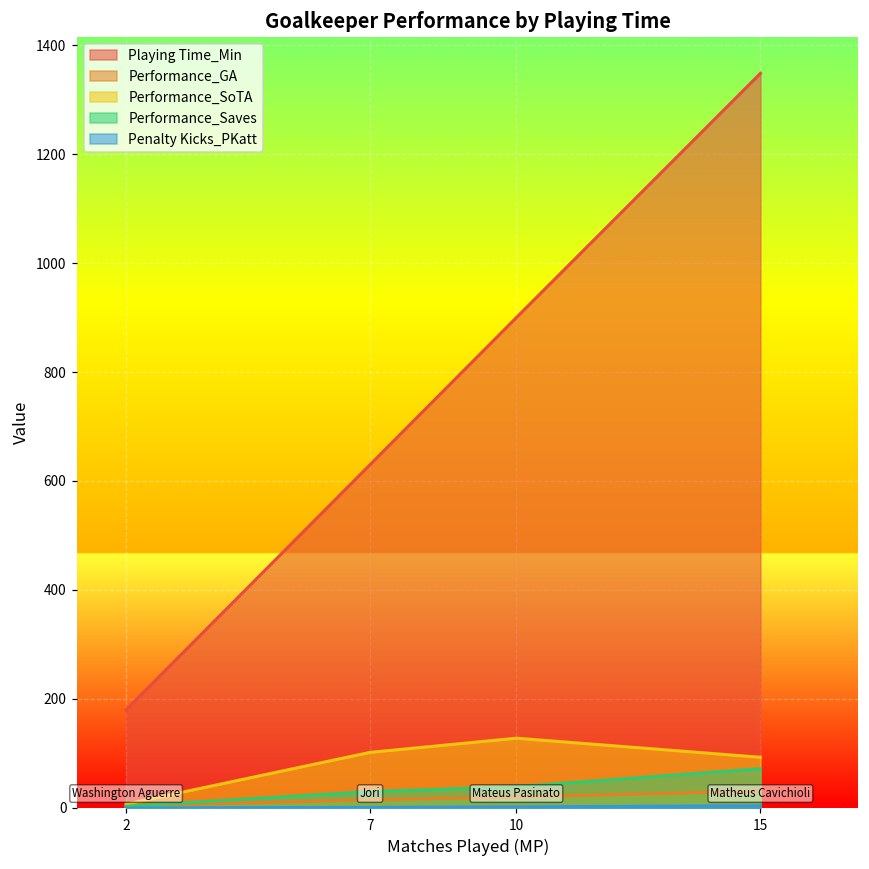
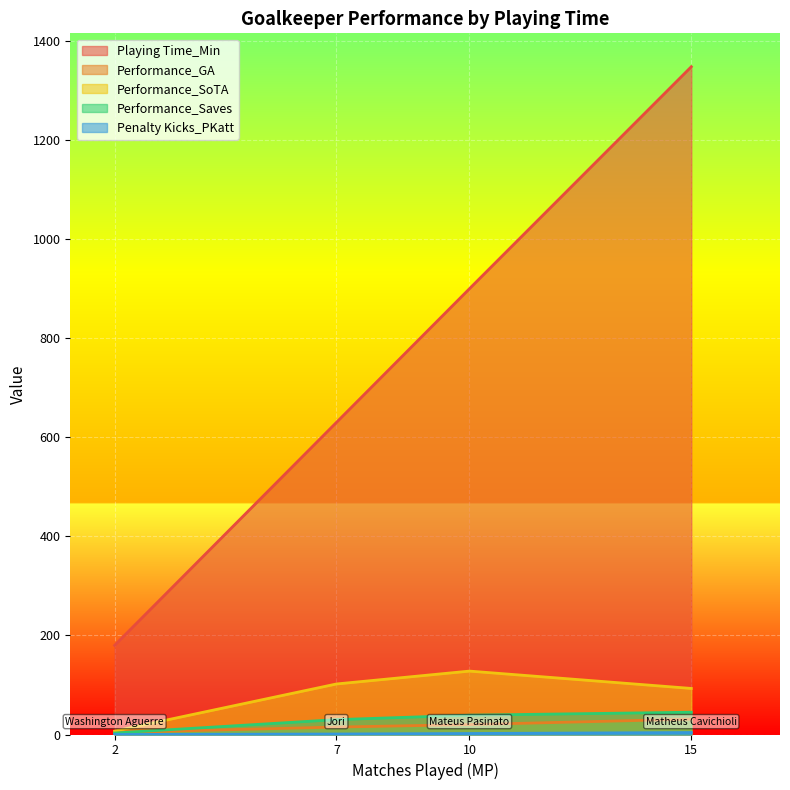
Performance_Saves, 15: 70 -> 50
